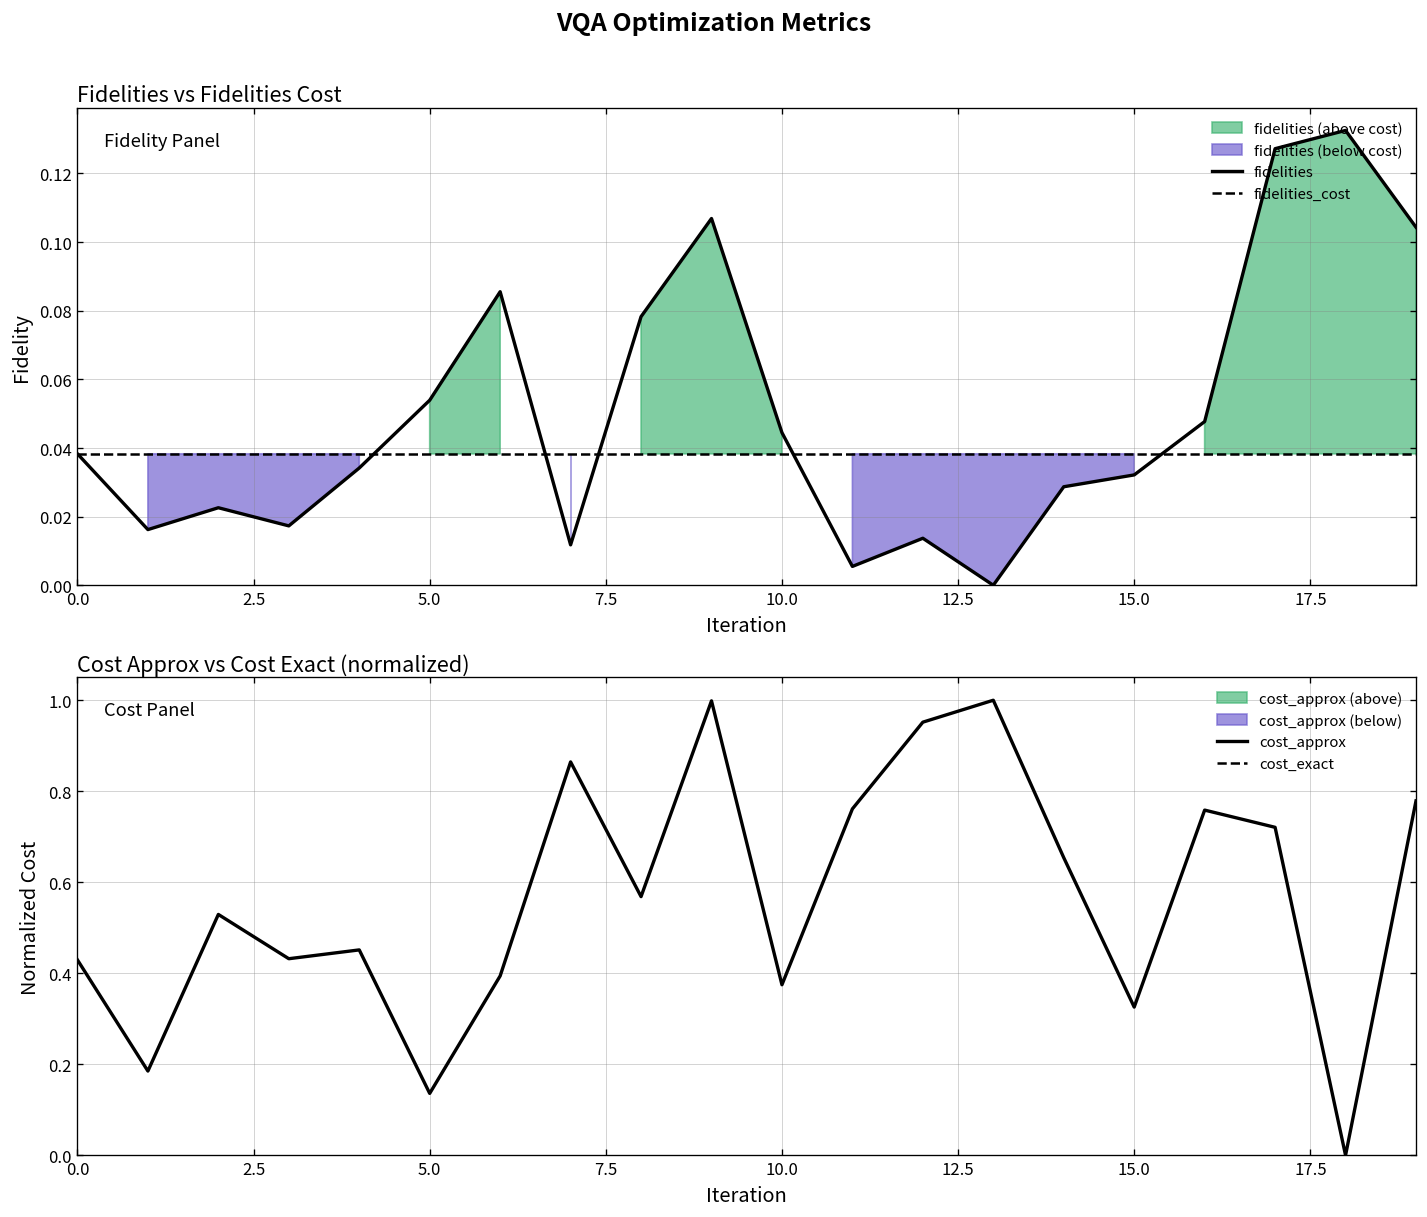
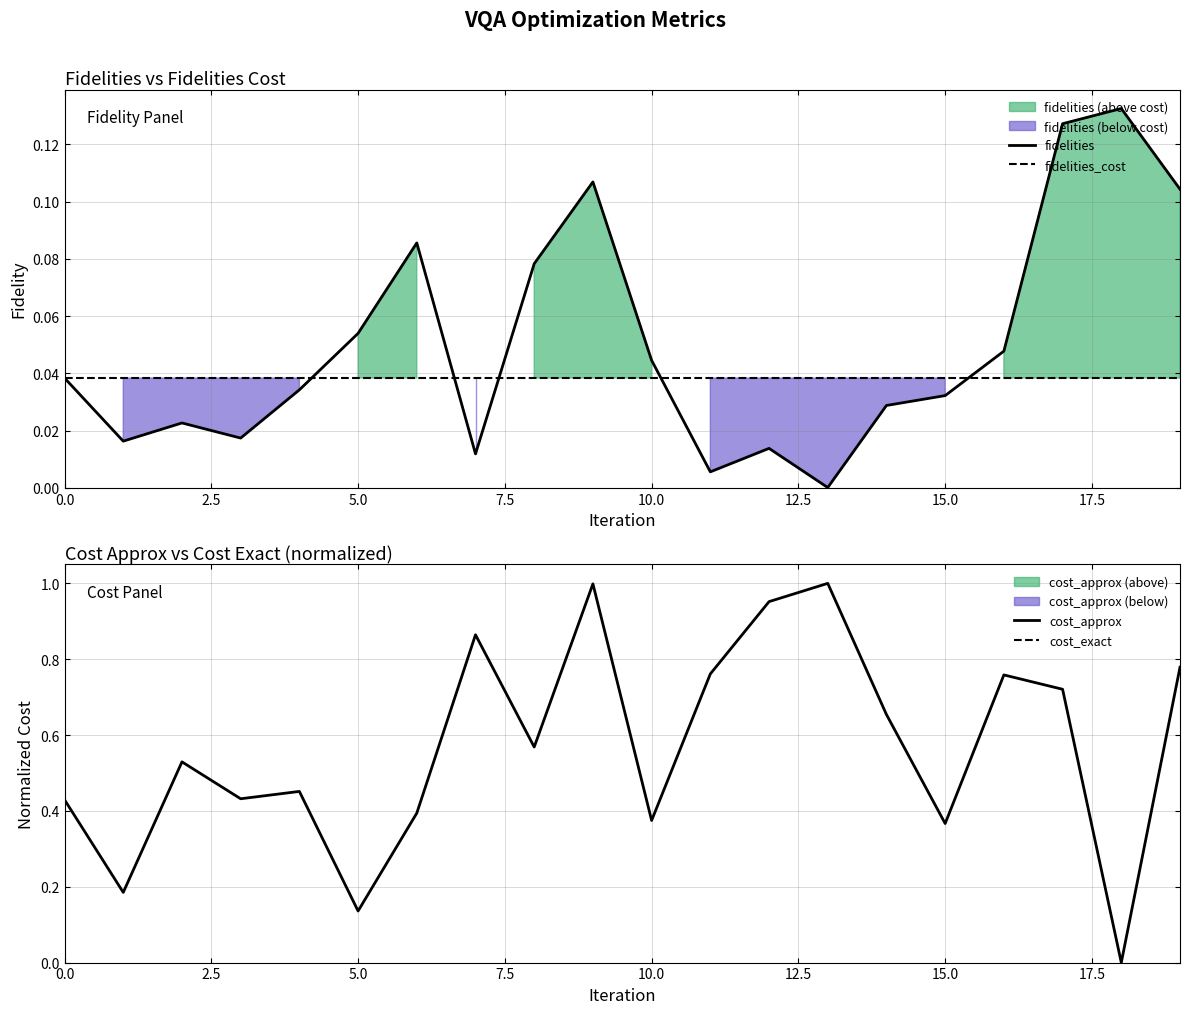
Cost Approx vs Cost Exact (normalized), 15.0: 0.33 -> 0.37
